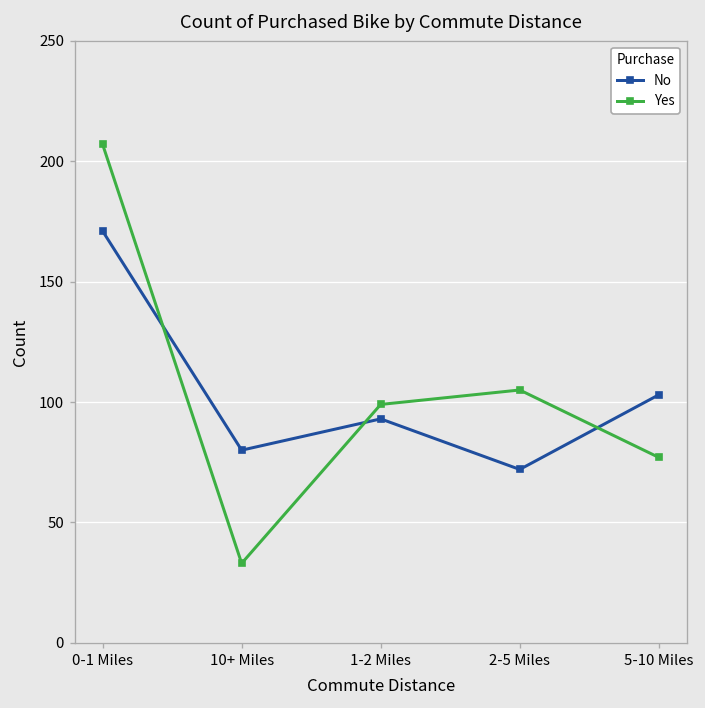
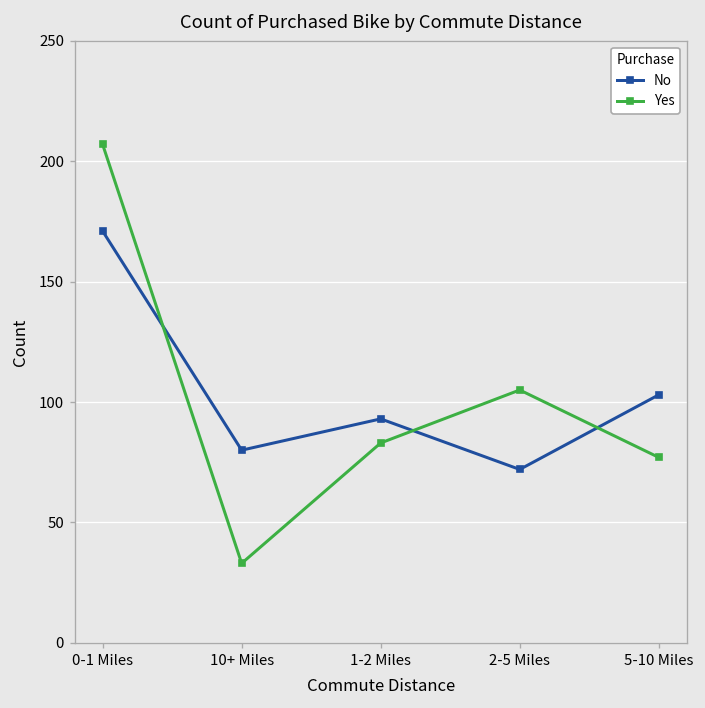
Yes, 1-2 Miles: 99 -> 83
